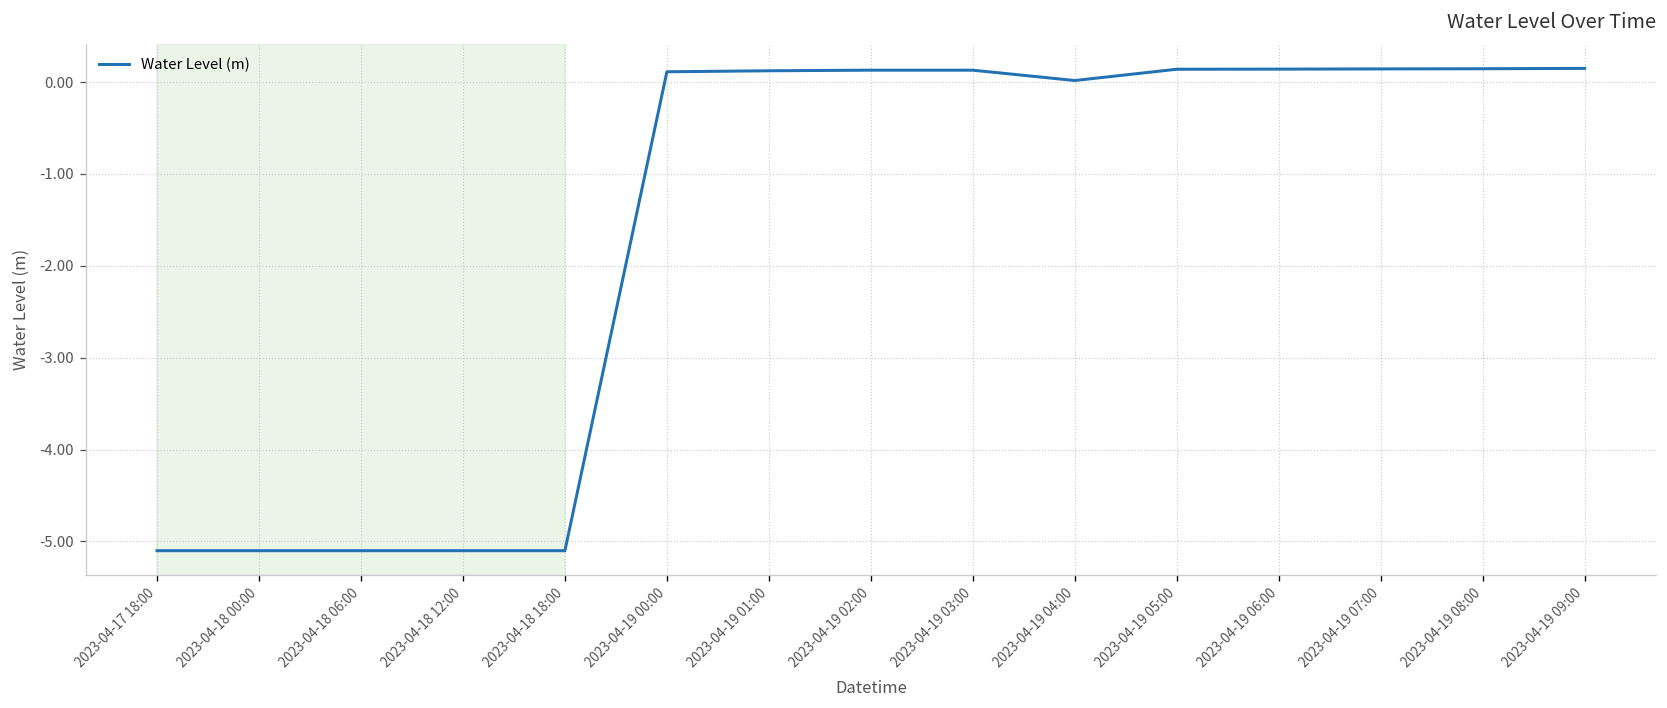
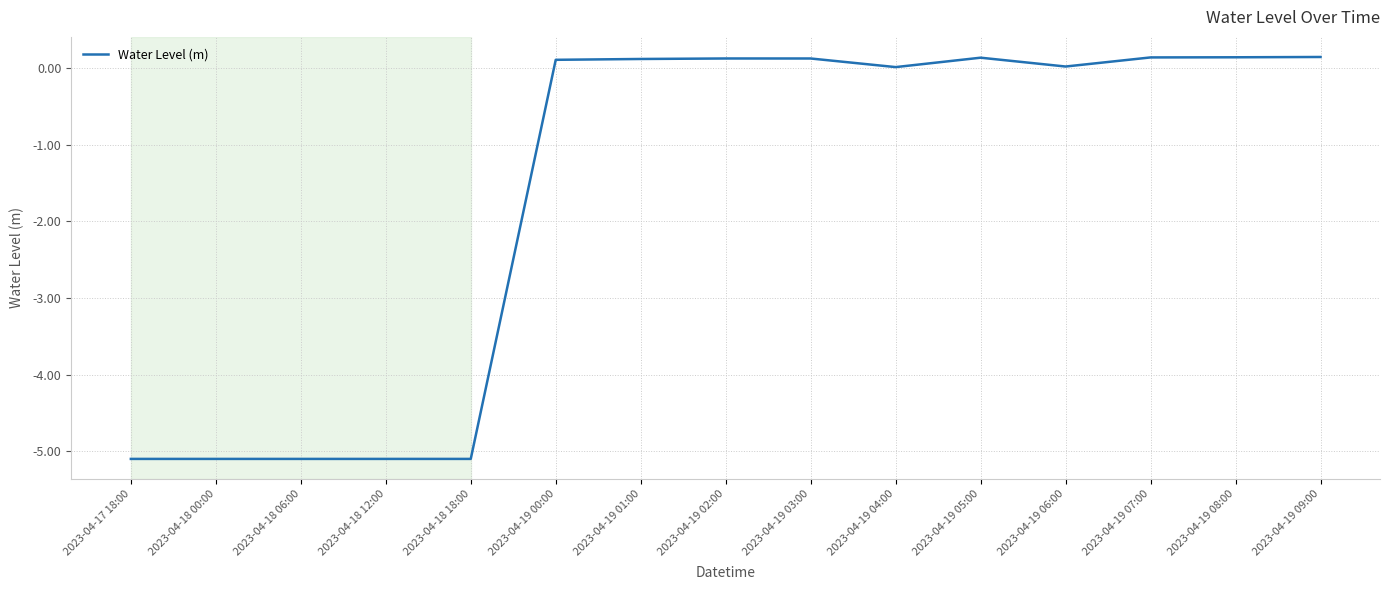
2023-04-19 06:00: 0.1 -> 0.0
